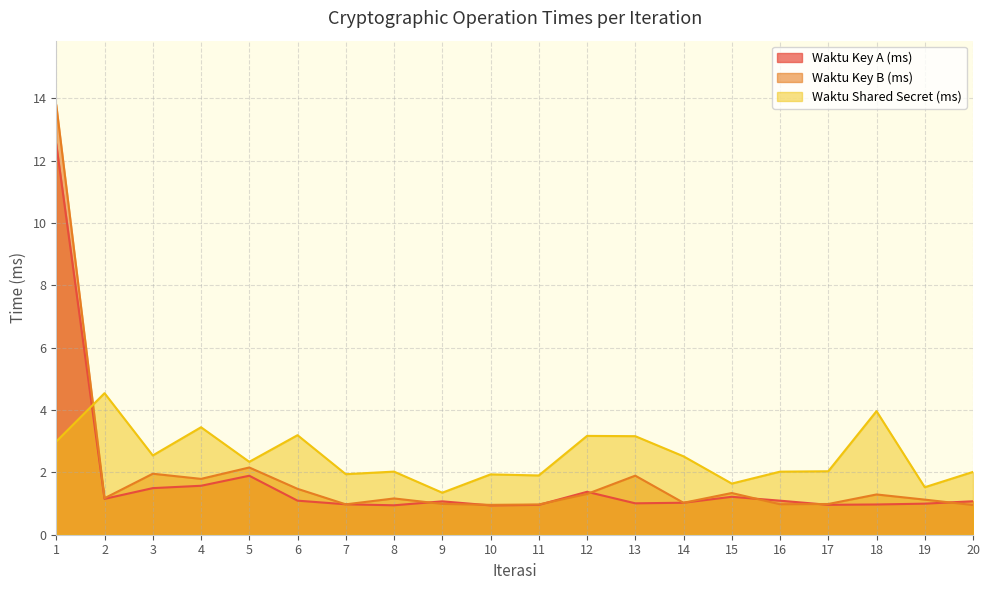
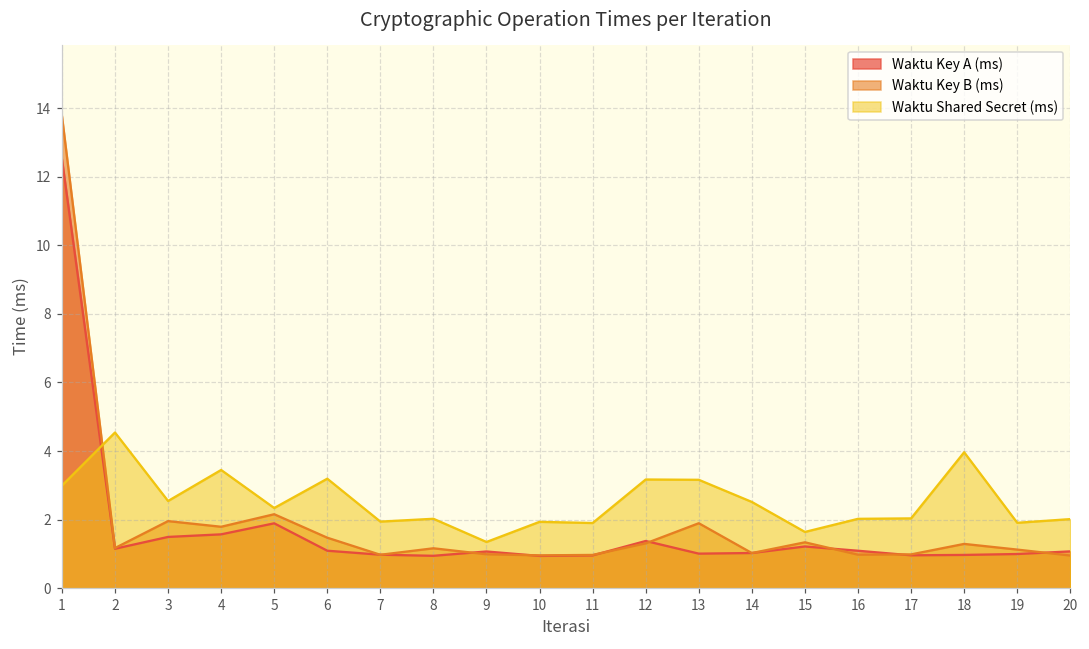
Waktu Shared Secret (ms), 19: 1.5 -> 1.9
